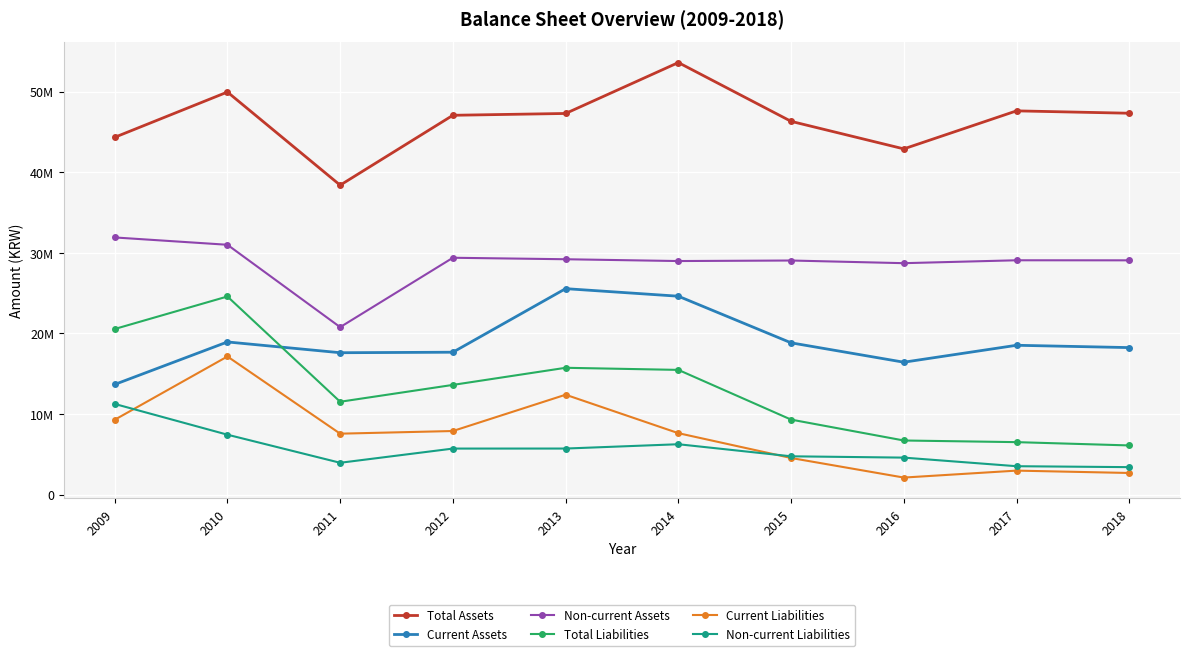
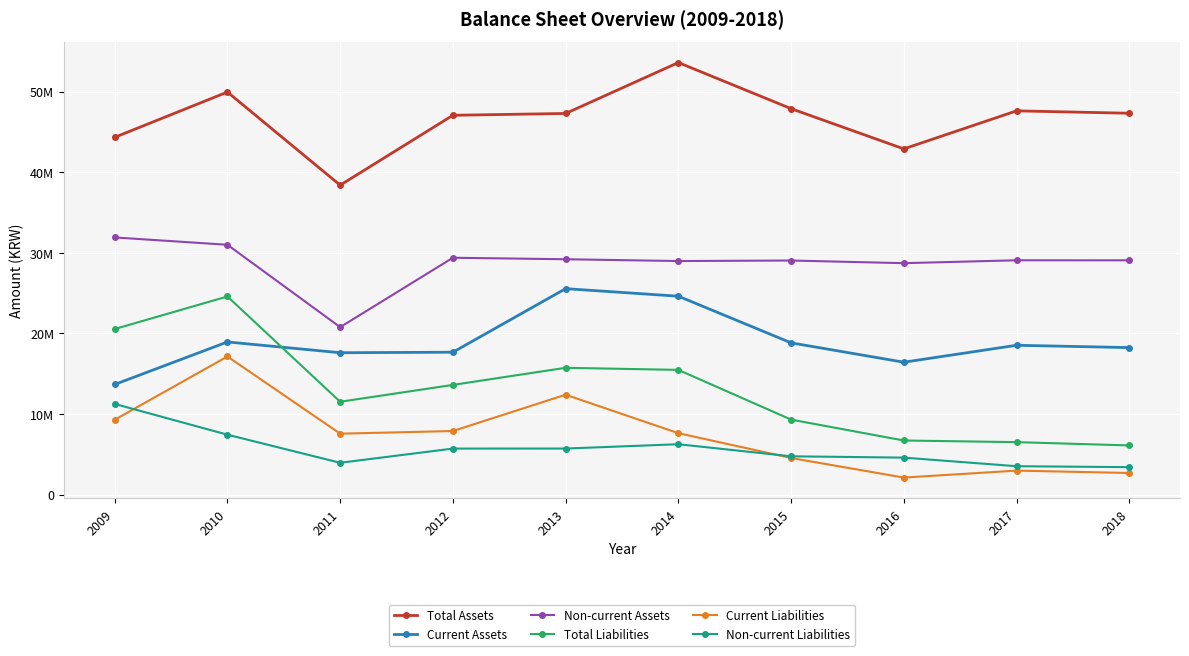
Total Assets, 2015: 46000000 -> 48000000
